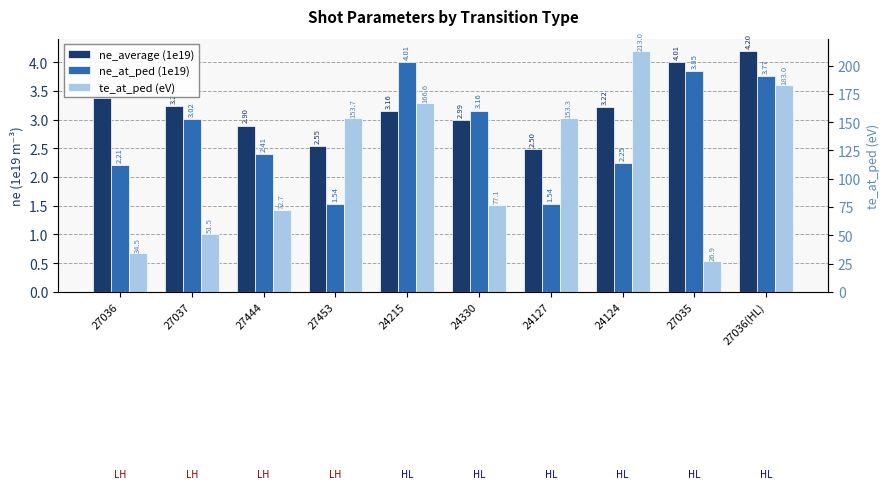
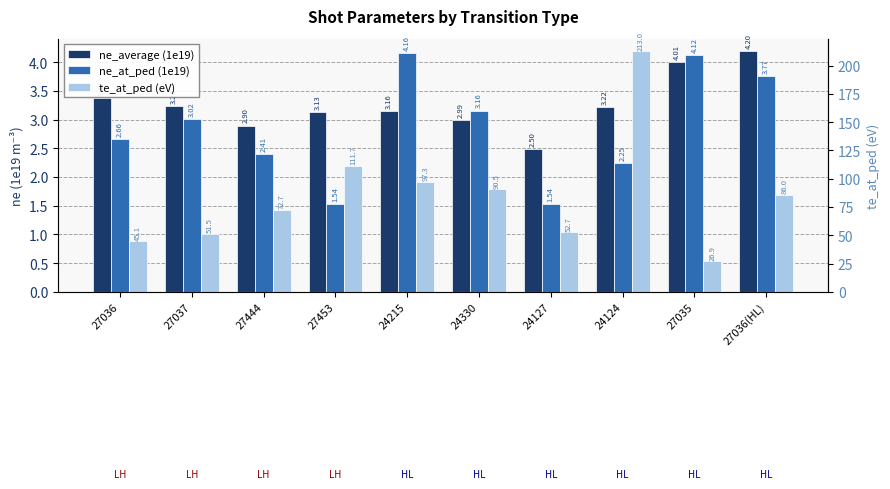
ne_at_ped (1e19), 27036: 2.21 -> 2.66
ne_average (1e19), 27453: 2.55 -> 3.13
ne_at_ped (1e19), 24215: 4.01 -> 4.16
ne_at_ped (1e19), 27035: 3.85 -> 4.12
te_at_ped (eV), 27036: 34.5 -> 45.1
te_at_ped (eV), 27453: 153.7 -> 111.7
te_at_ped (eV), 24215: 166.6 -> 97.3
te_at_ped (eV), 24330: 77.1 -> 90.5
te_at_ped (eV), 24127: 153.3 -> 52.7
te_at_ped (eV), 27036(HL): 183.0 -> 86.0
